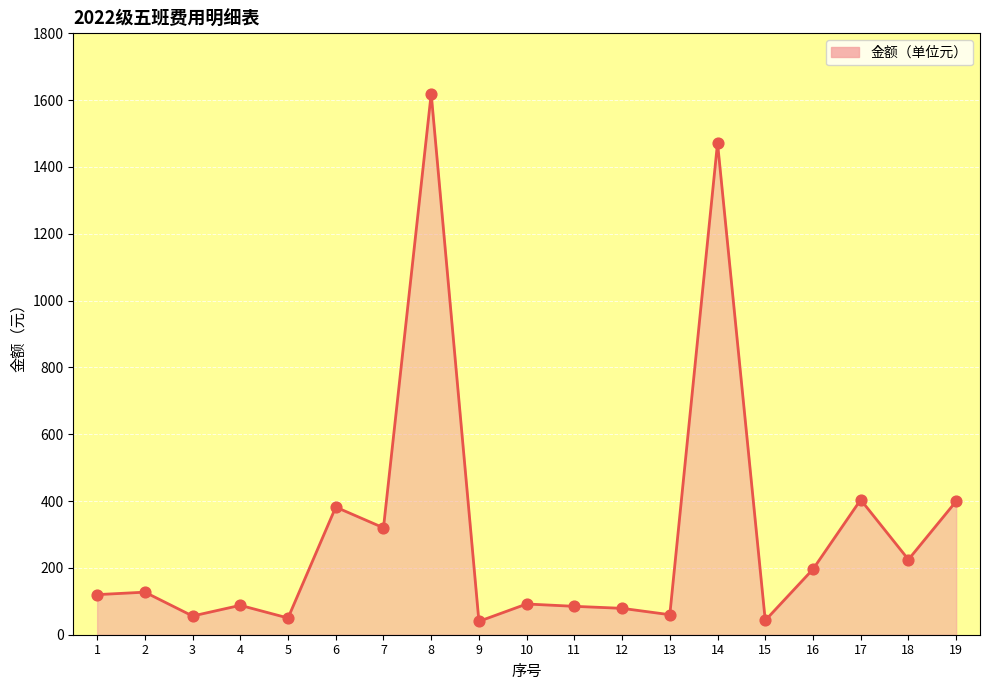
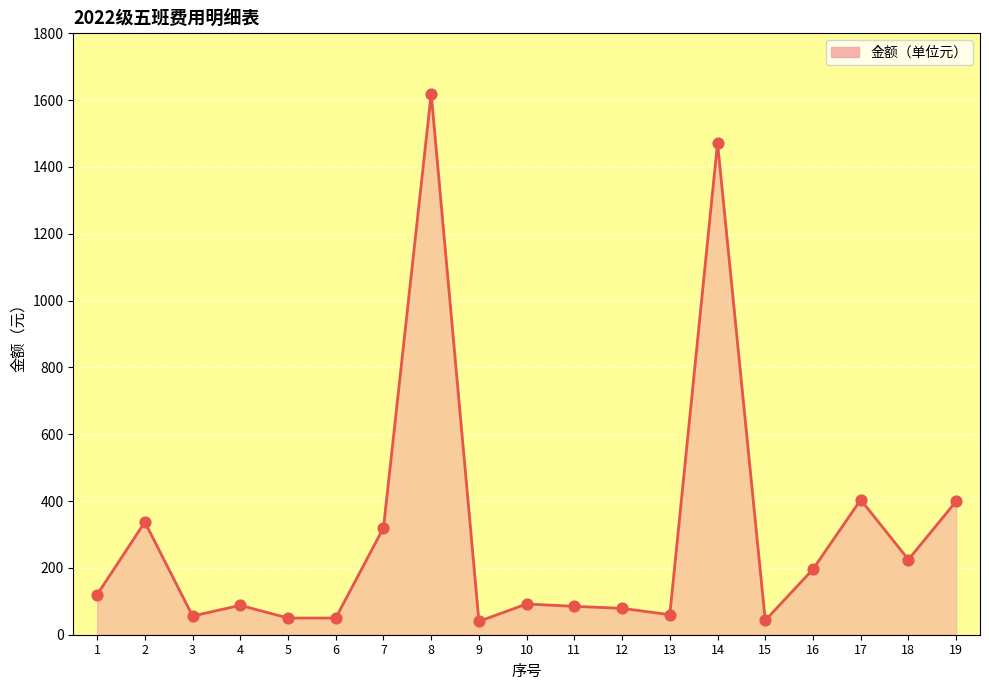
2: 130 -> 340
6: 380 -> 50
